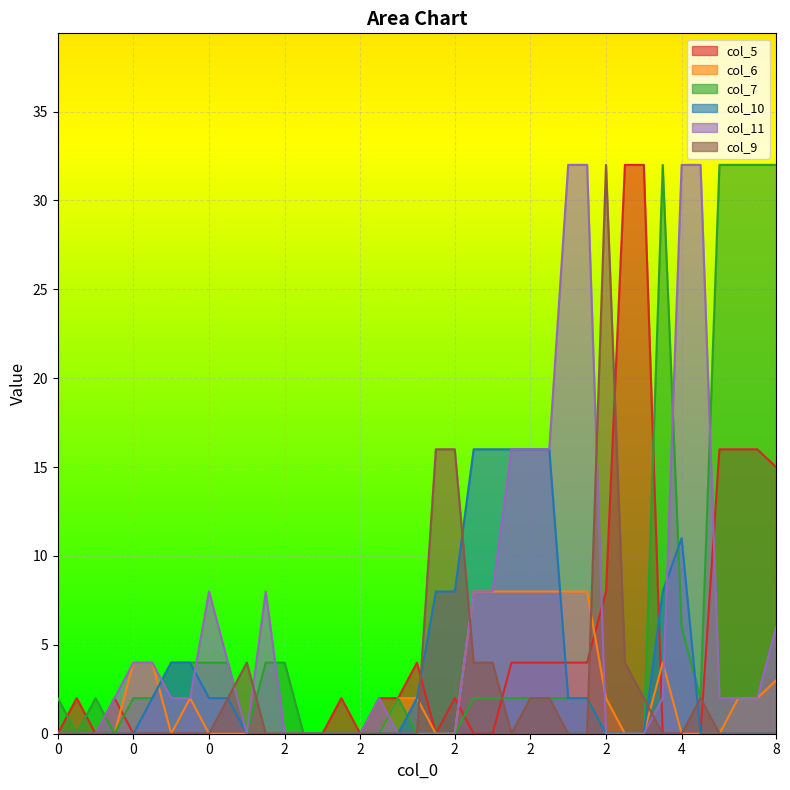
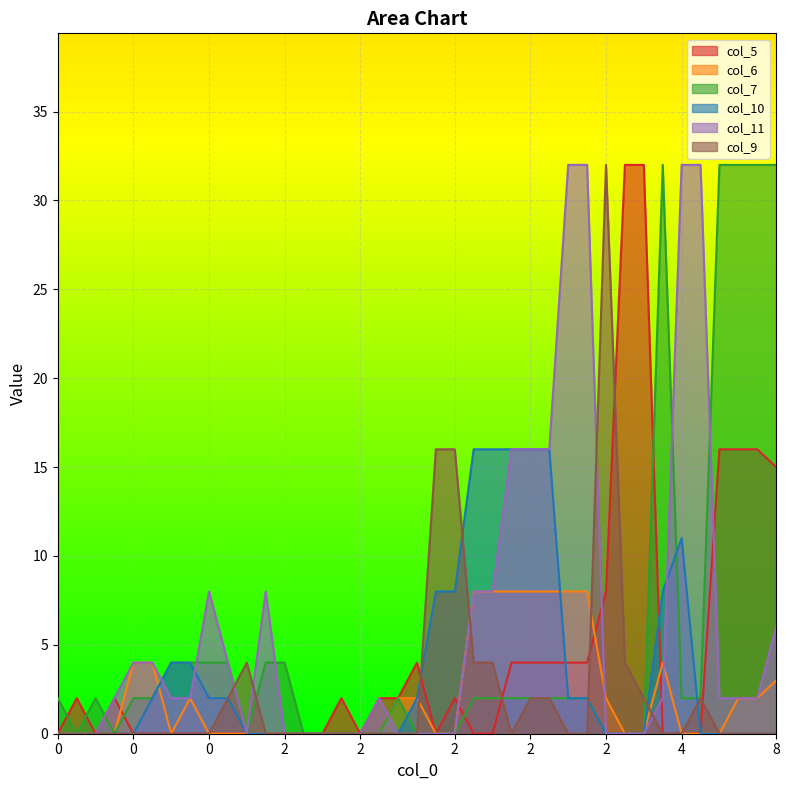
col_7, 4: 6 -> 2
